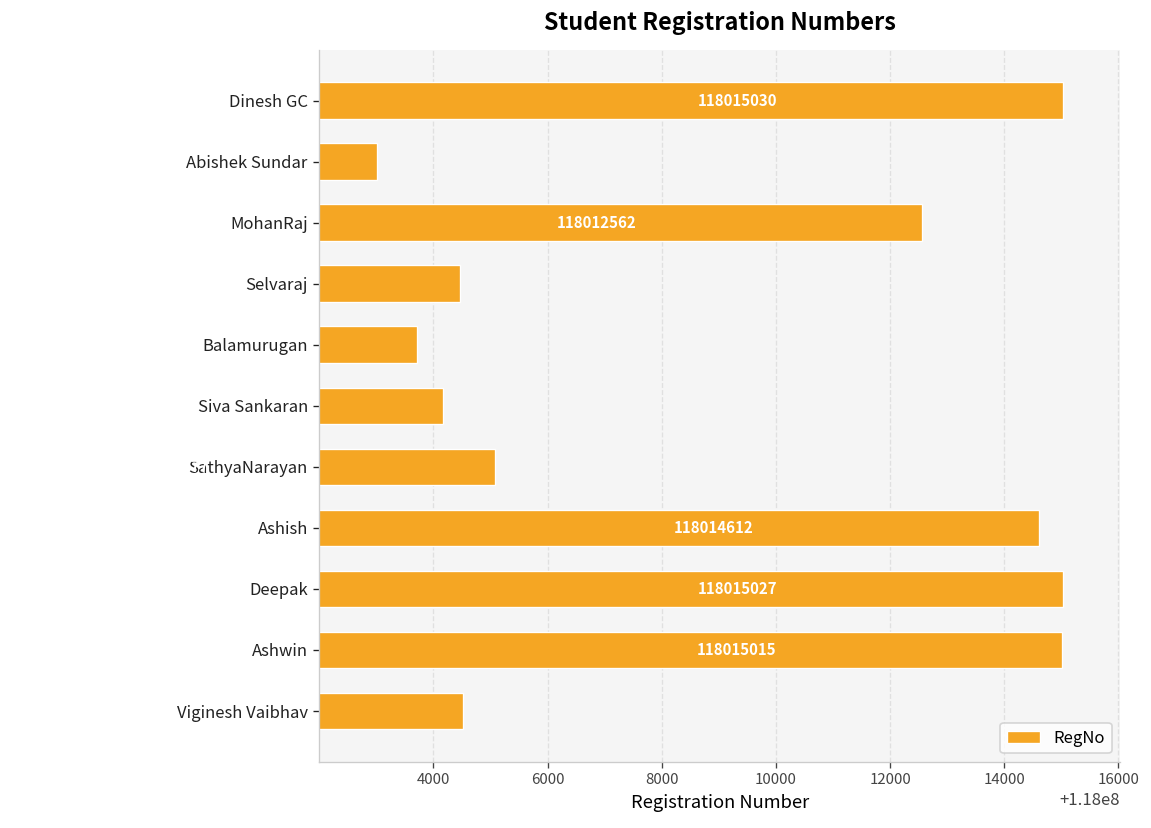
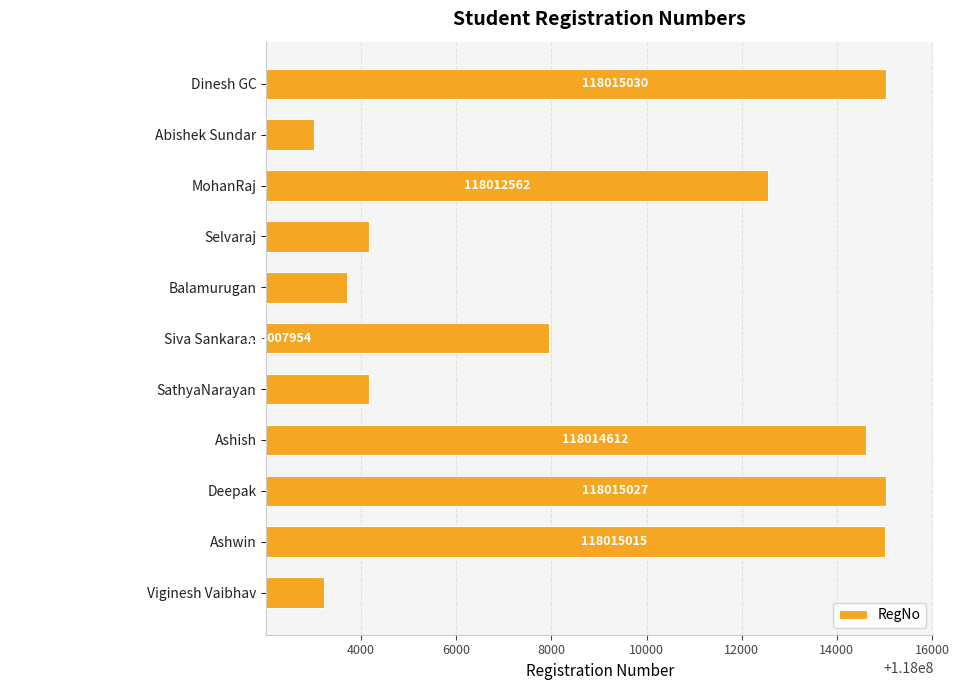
Selvaraj: 118004500 -> 118004200
Siva Sankaran: 118004200 -> 118008000
SathyaNarayan: 118005100 -> 118004200
Viginesh Vaibhav: 118004500 -> 118003200
